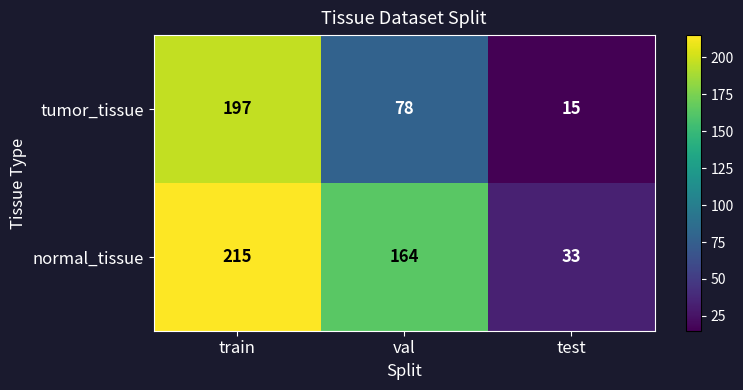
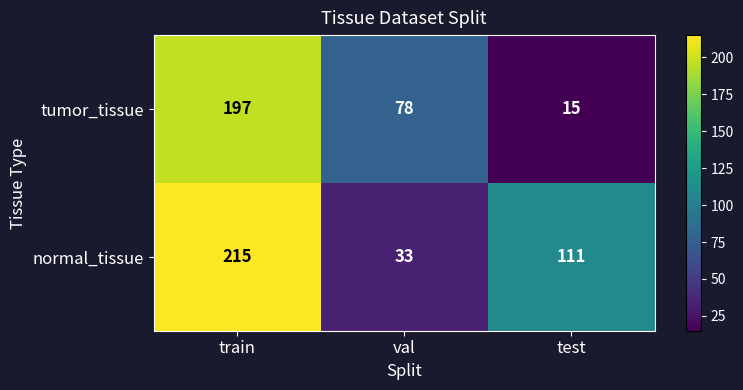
normal_tissue, val: 164 -> 33
normal_tissue, test: 33 -> 111
